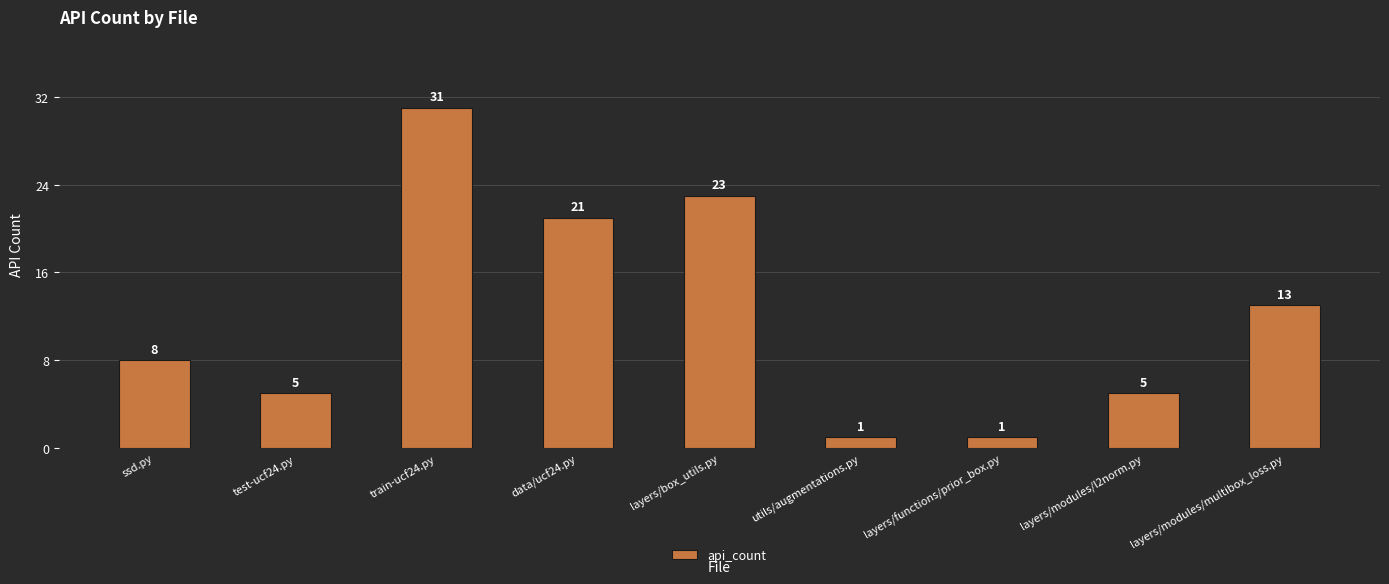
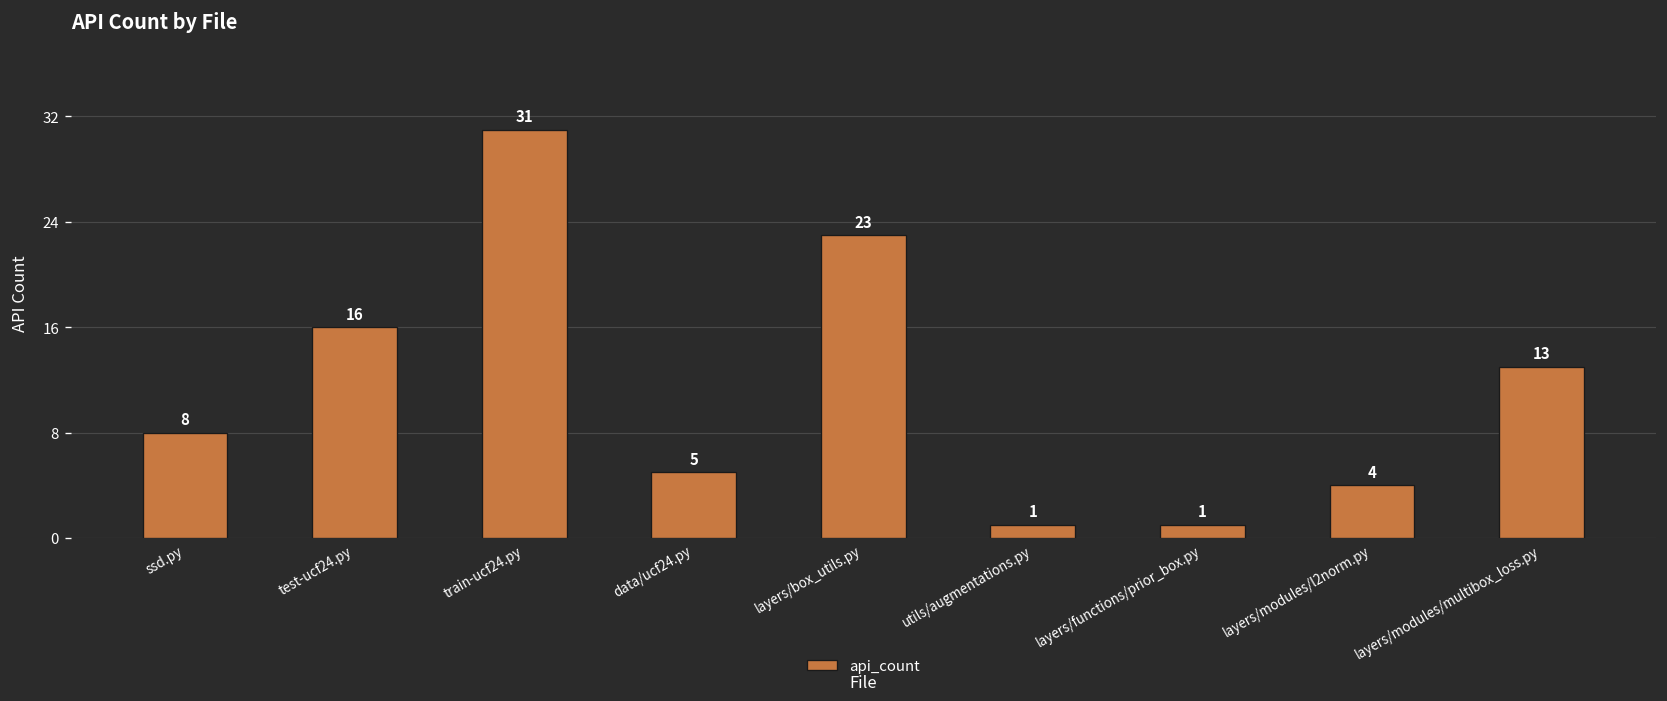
test-ucf24.py: 5 -> 16
data/ucf24.py: 21 -> 5
layers/modules/l2norm.py: 5 -> 4
